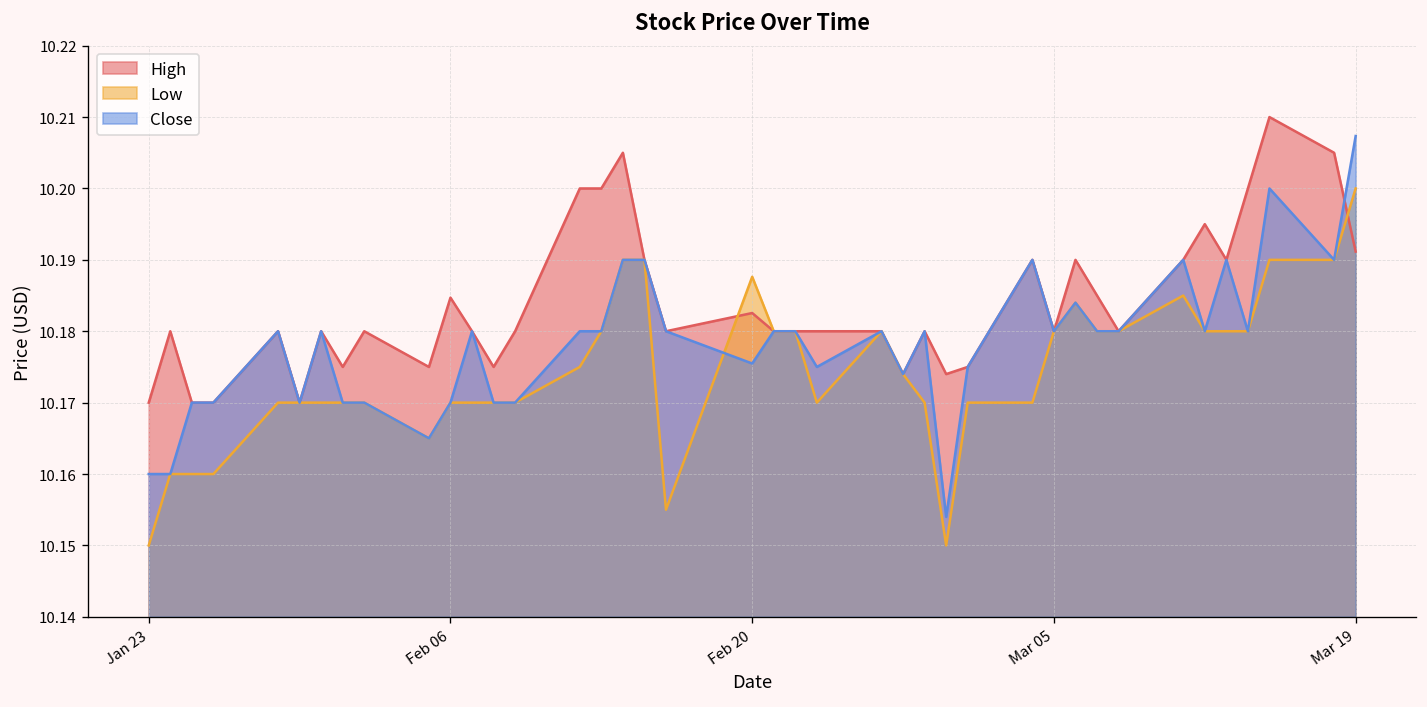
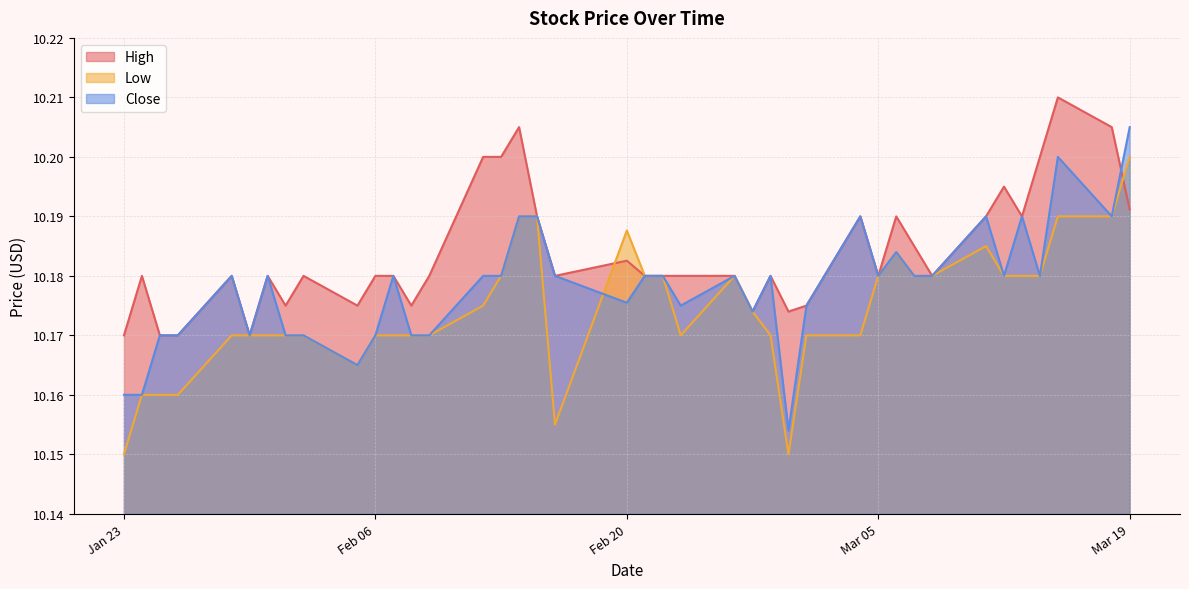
High, Feb 06: 10.185 -> 10.180
Close, Mar 19: 10.207 -> 10.205
